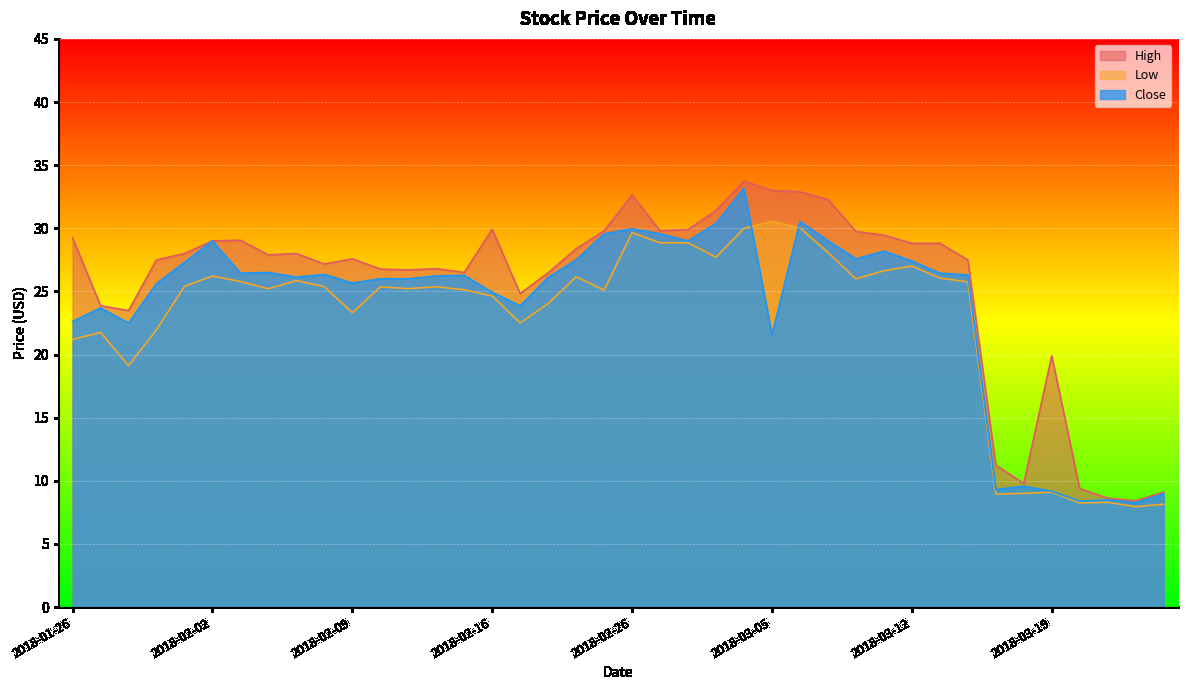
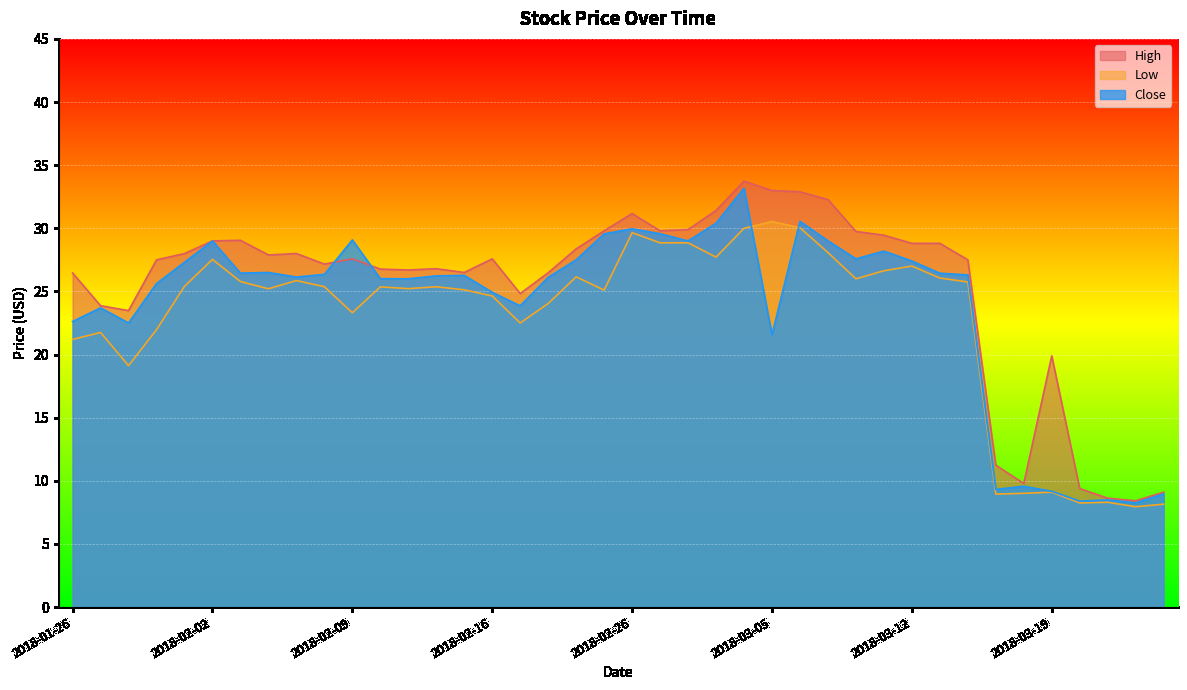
High, 2018-01-26: 29.3 -> 26.5
Low, 2018-02-02: 26.2 -> 27.5
Close, 2018-02-09: 25.7 -> 29.1
High, 2018-02-16: 29.9 -> 27.6
High, 2018-02-26: 32.6 -> 31.2
